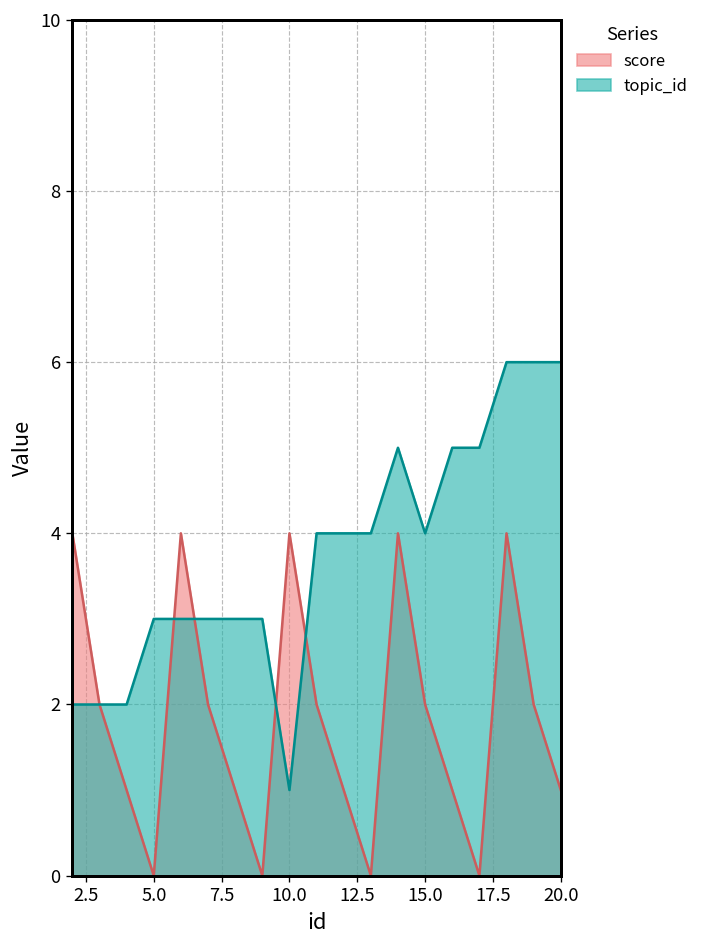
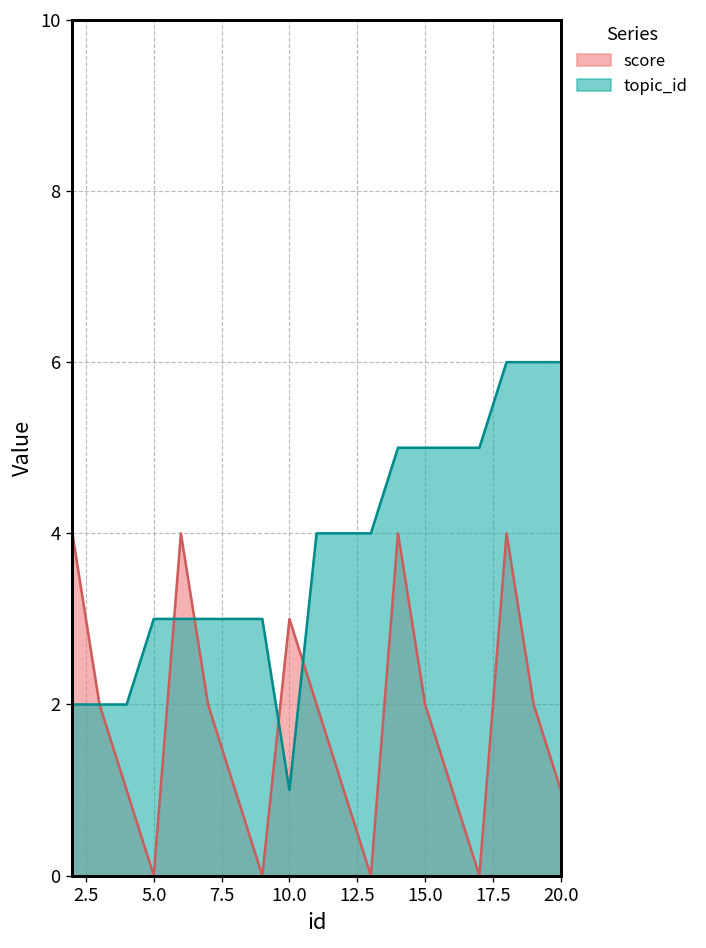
score, 10.0: 4 -> 3
topic_id, 15.0: 4 -> 5
